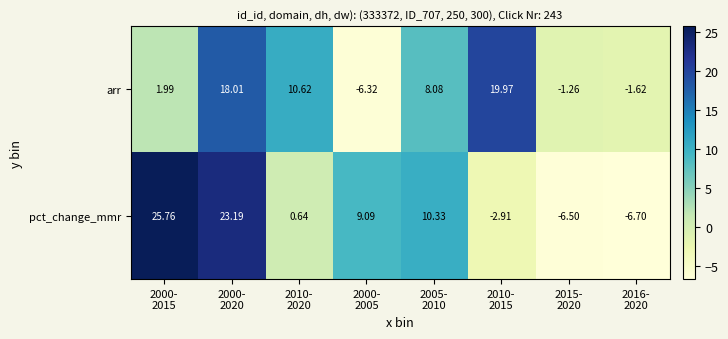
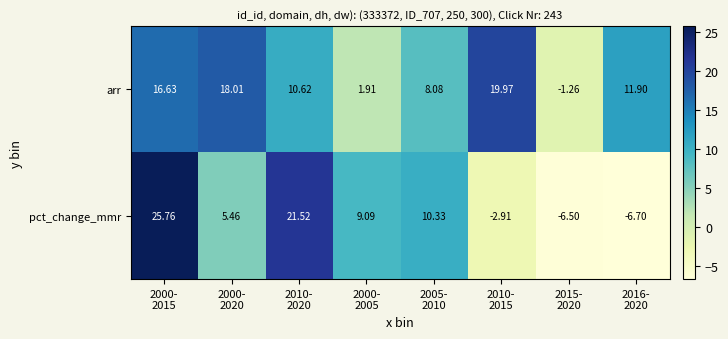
arr, 2000- 2015: 1.99 -> 16.63
arr, 2000- 2005: -6.32 -> 1.91
arr, 2016- 2020: -1.62 -> 11.90
pct_change_mmr, 2000- 2020: 23.19 -> 5.46
pct_change_mmr, 2010- 2020: 0.64 -> 21.52
